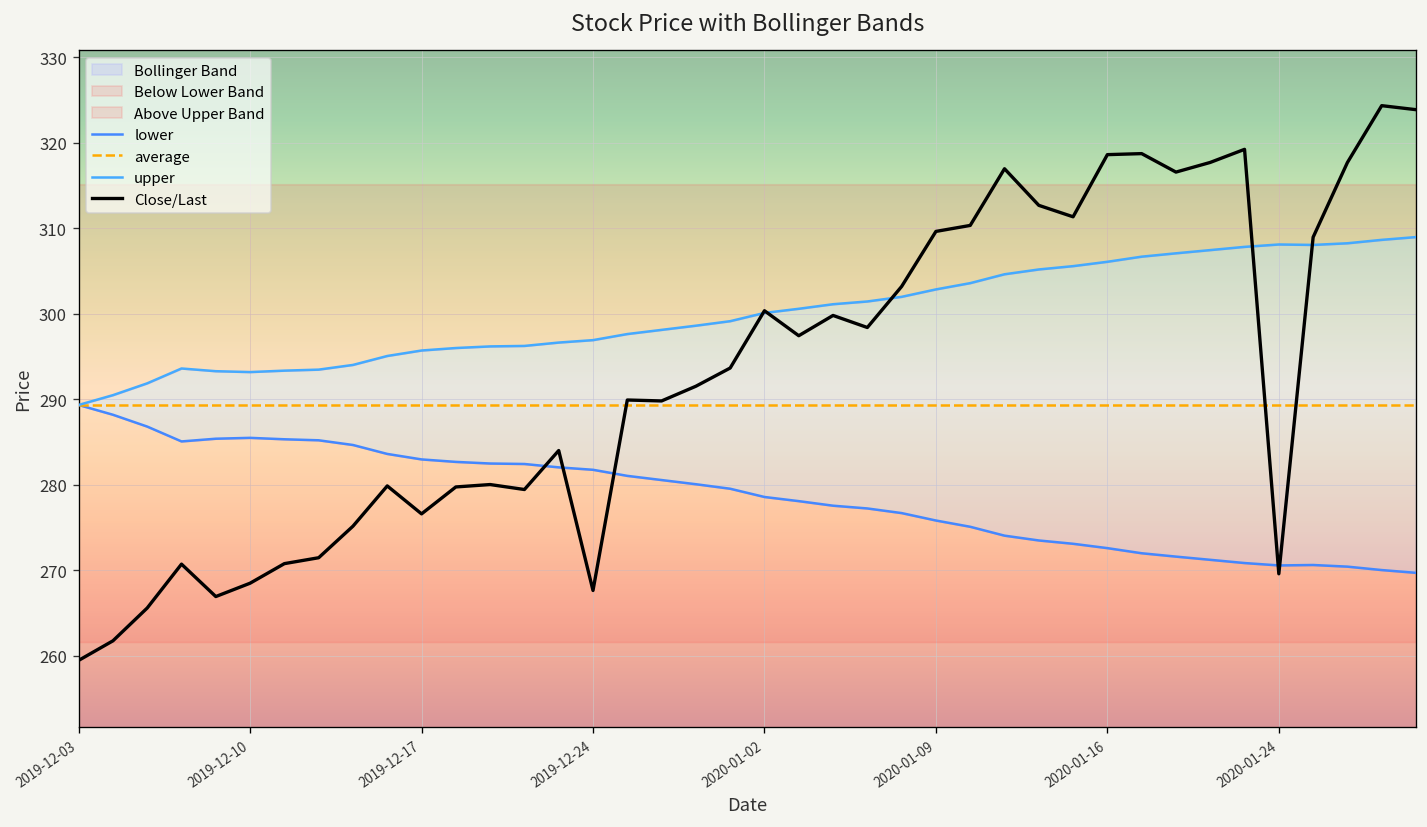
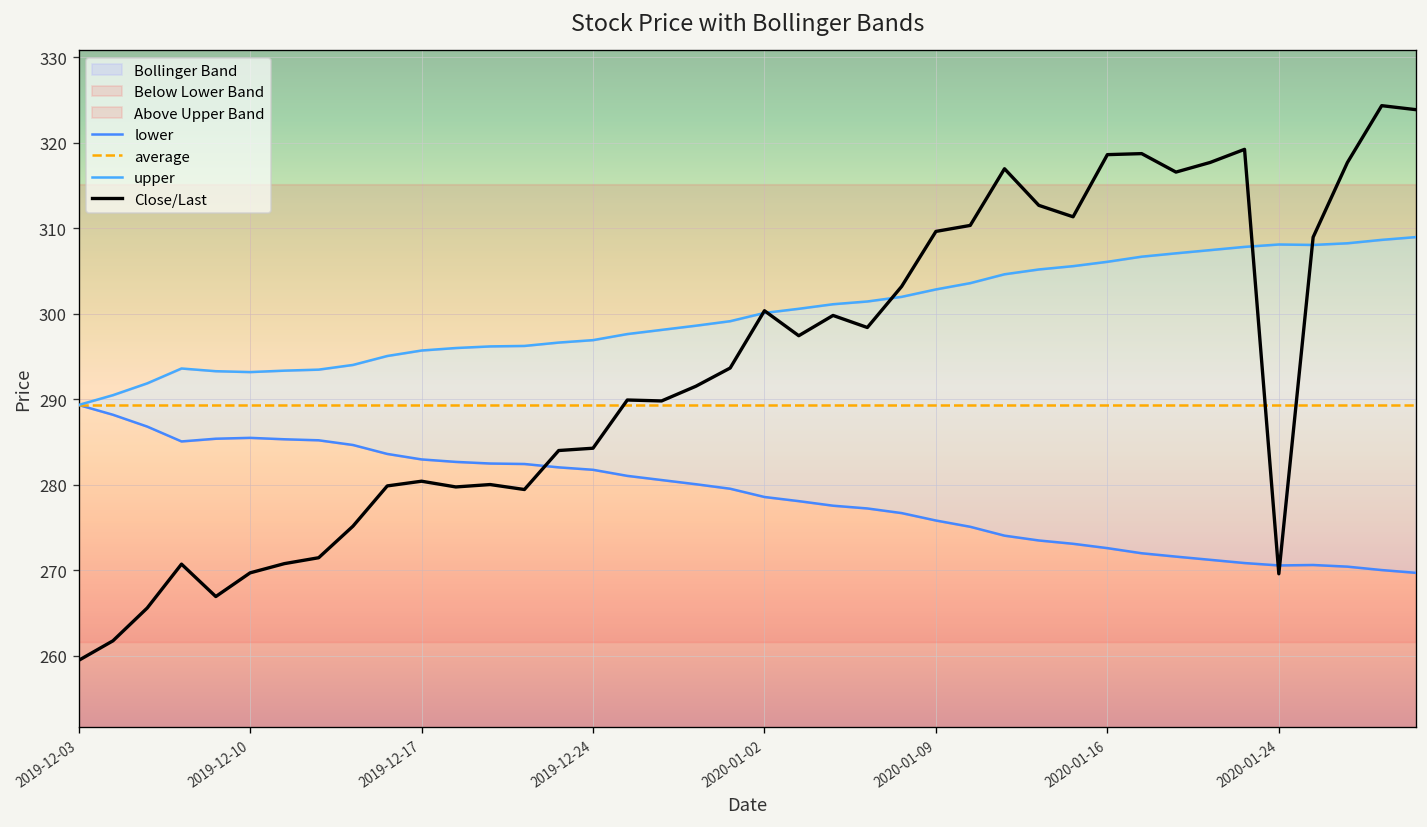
Close/Last, 2019-12-10: 268 -> 270
Close/Last, 2019-12-17: 277 -> 280
Close/Last, 2019-12-24: 268 -> 284
